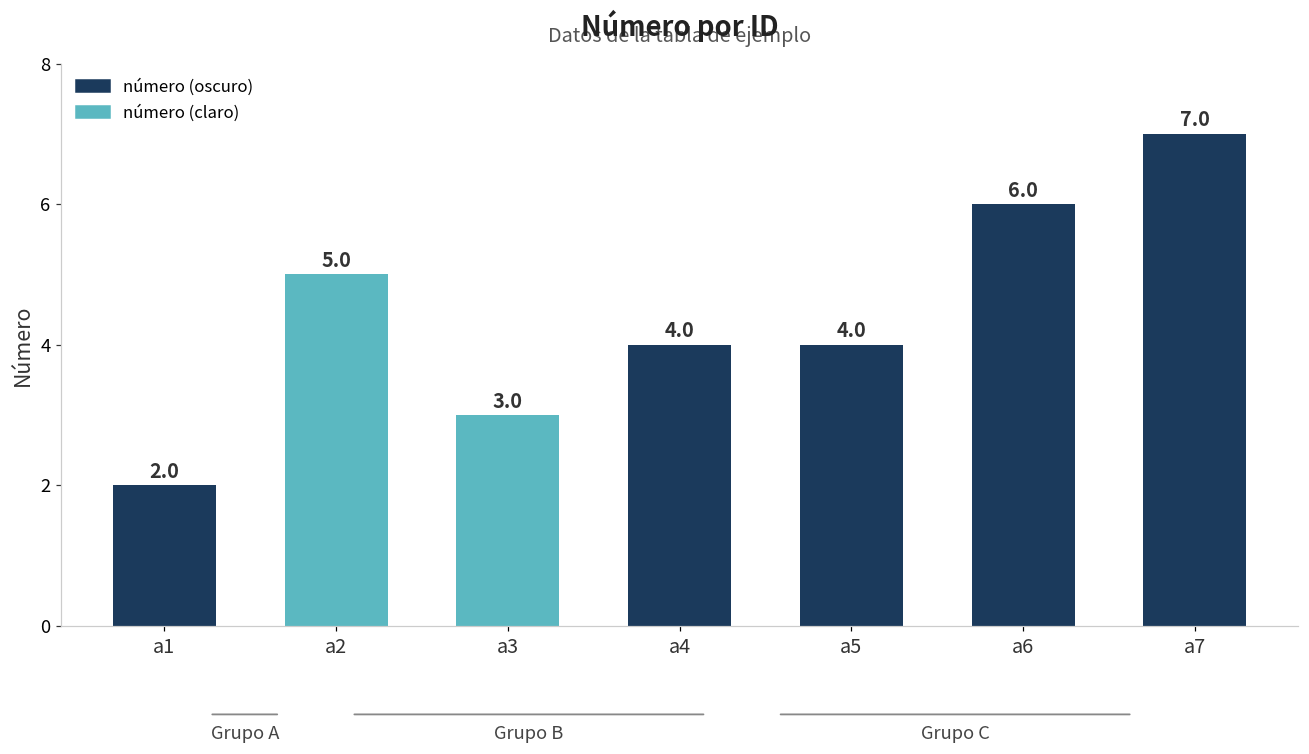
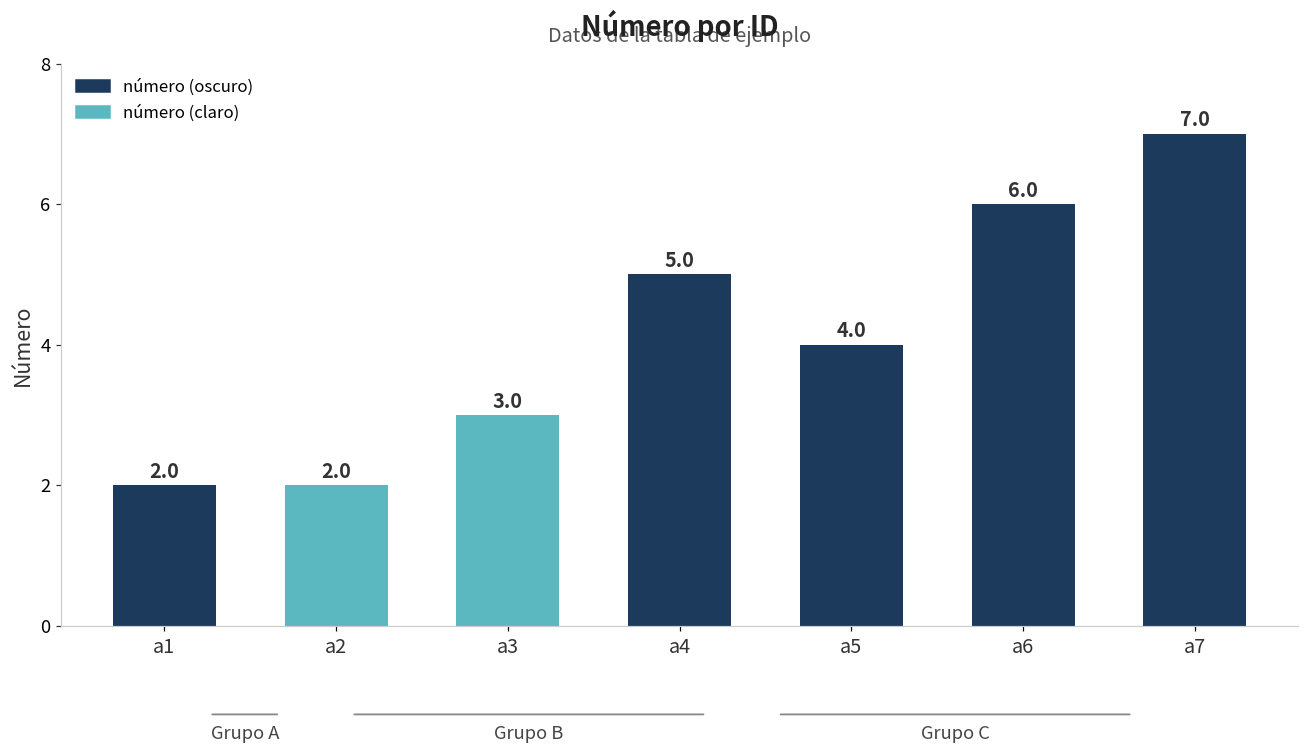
a2: 5.0 -> 2.0
a4: 4.0 -> 5.0
